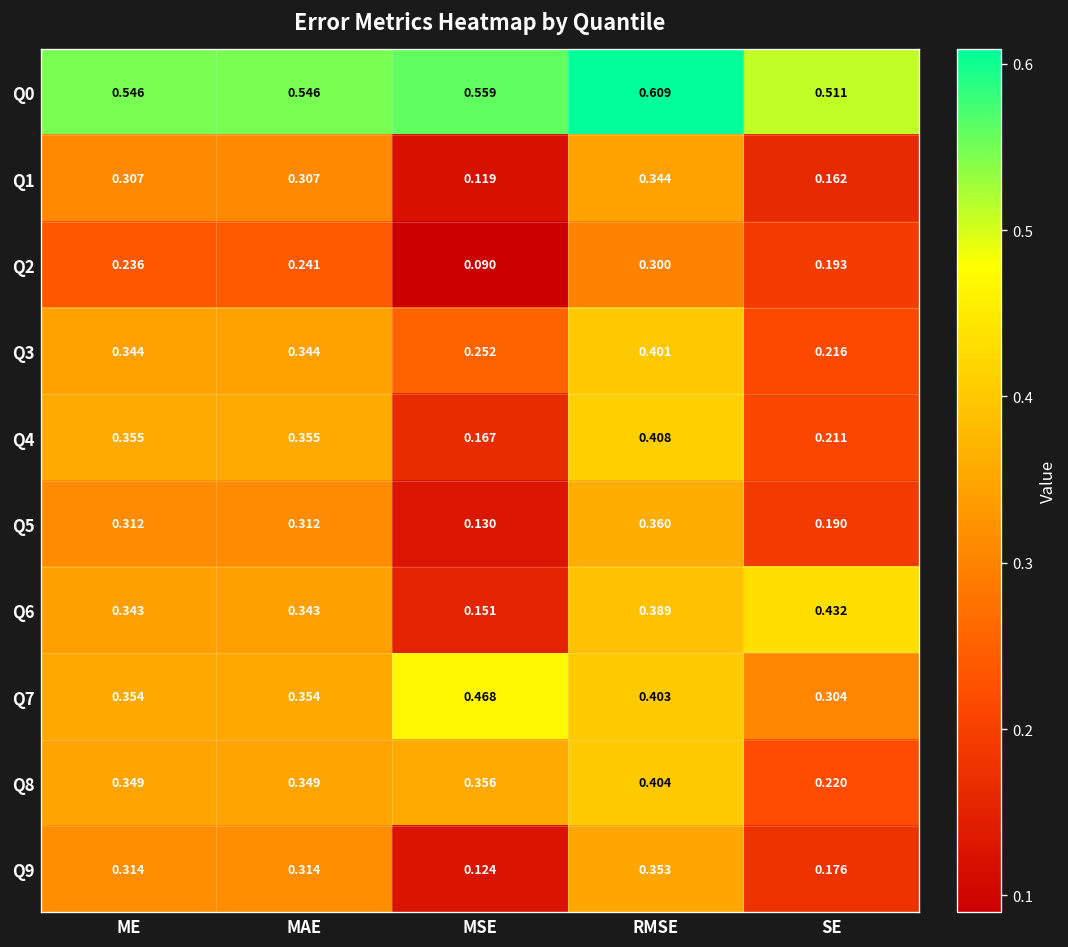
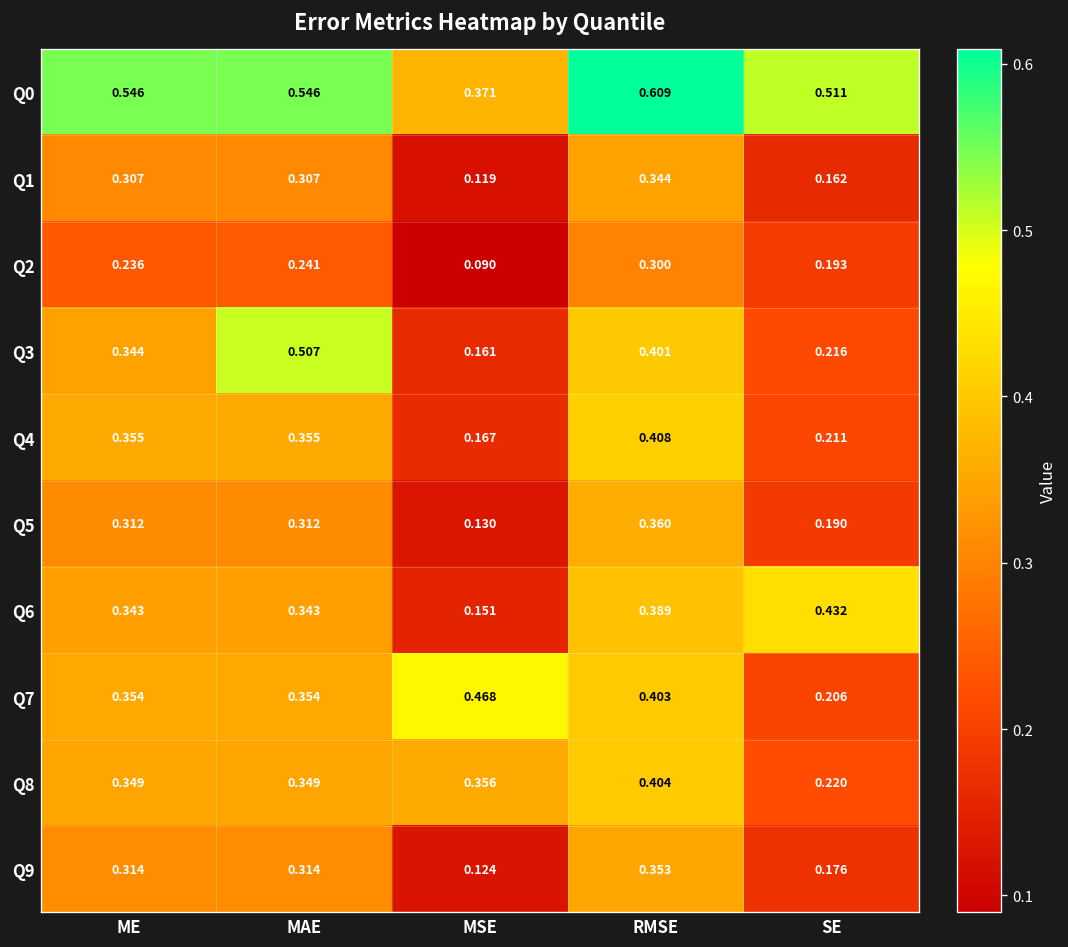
Q0, MSE: 0.559 -> 0.371
Q3, MAE: 0.344 -> 0.507
Q3, MSE: 0.252 -> 0.161
Q7, SE: 0.304 -> 0.206
